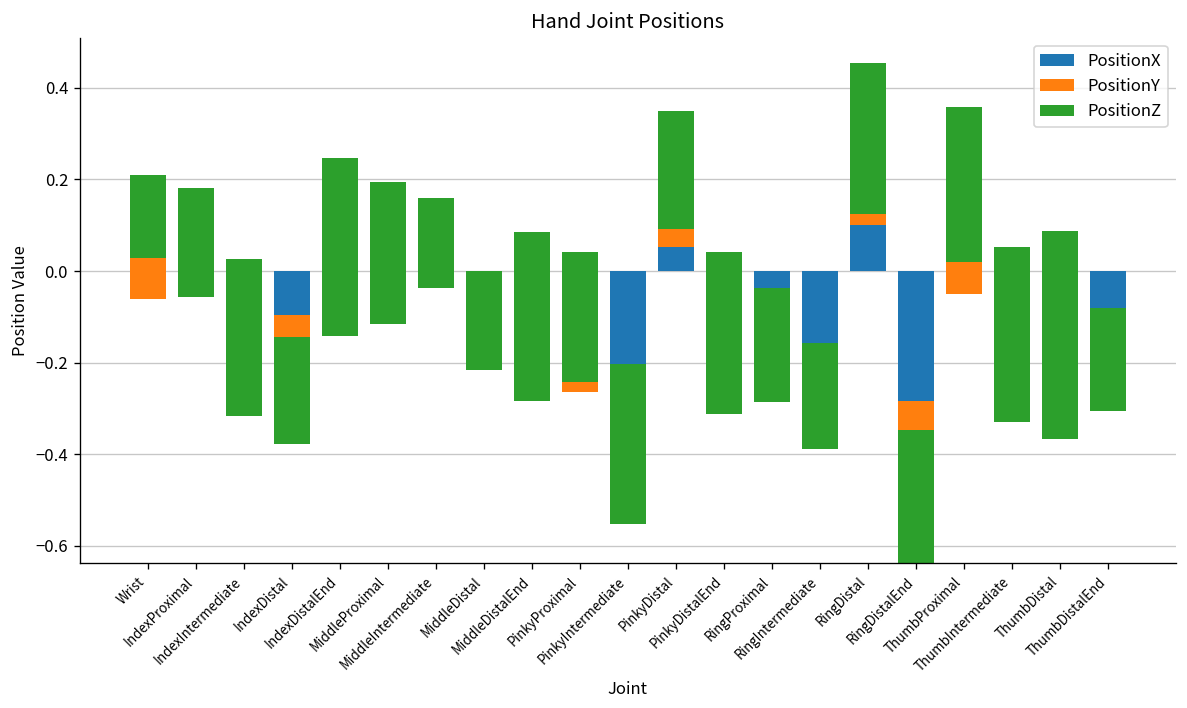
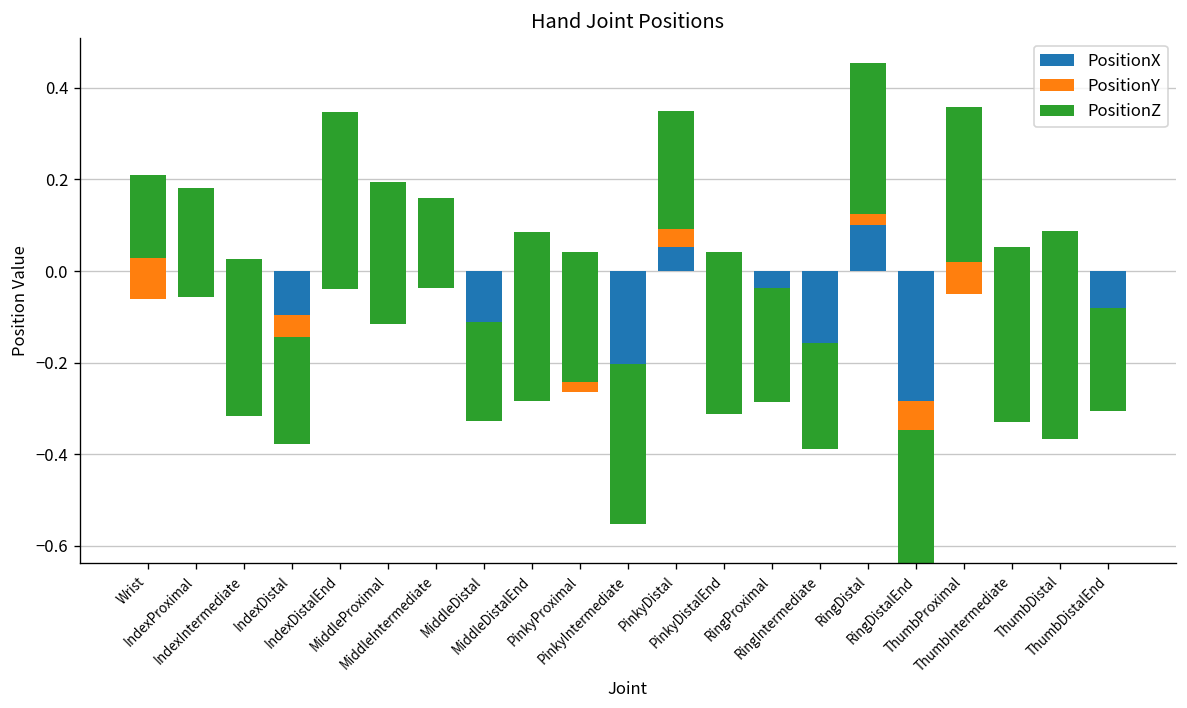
PositionY, IndexDistalEnd: -0.26 -> -0.16
PositionY, MiddleDistal: -0.07 -> -0.18
